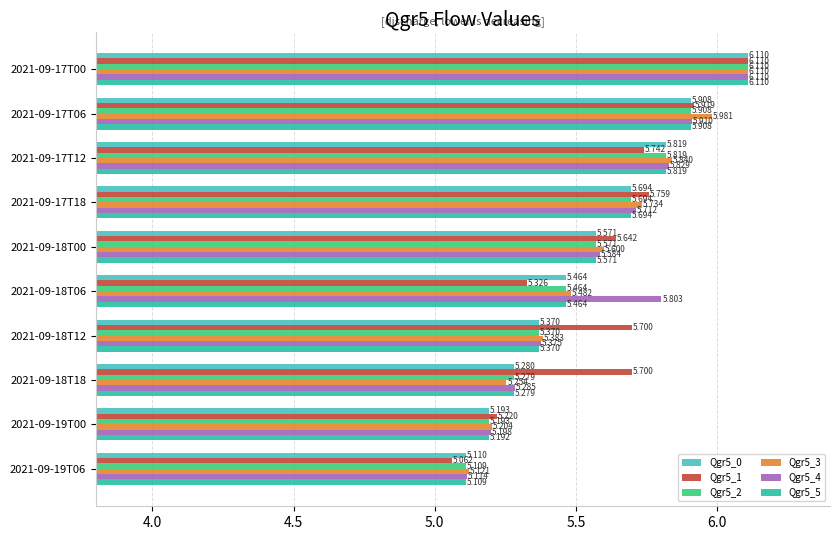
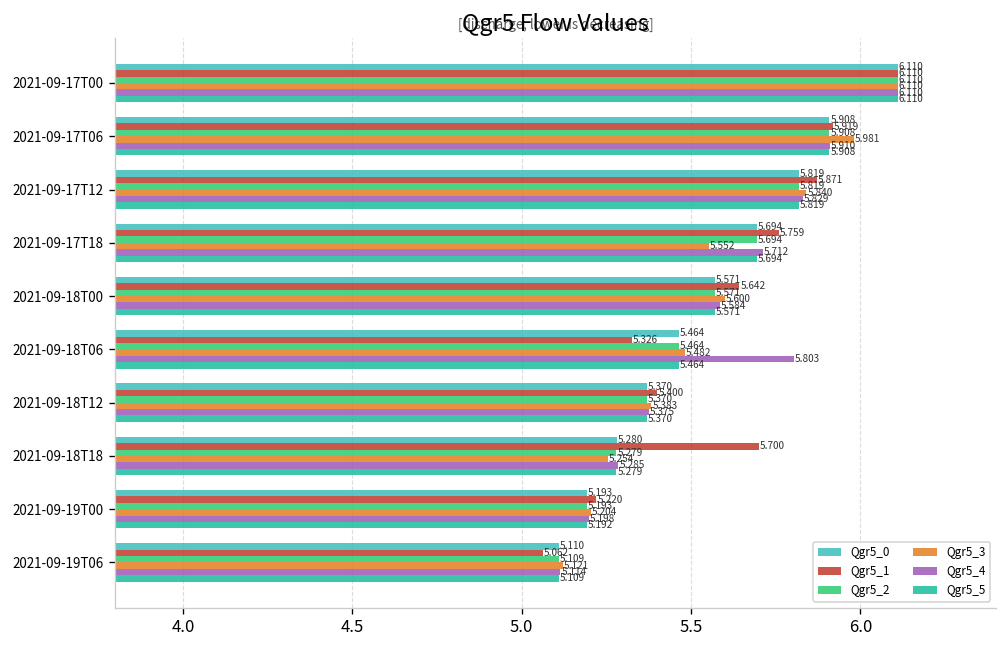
Qgr5_1, 2021-09-17T12: 5.742 -> 5.871
Qgr5_3, 2021-09-17T18: 5.734 -> 5.552
Qgr5_1, 2021-09-18T12: 5.700 -> 5.400
